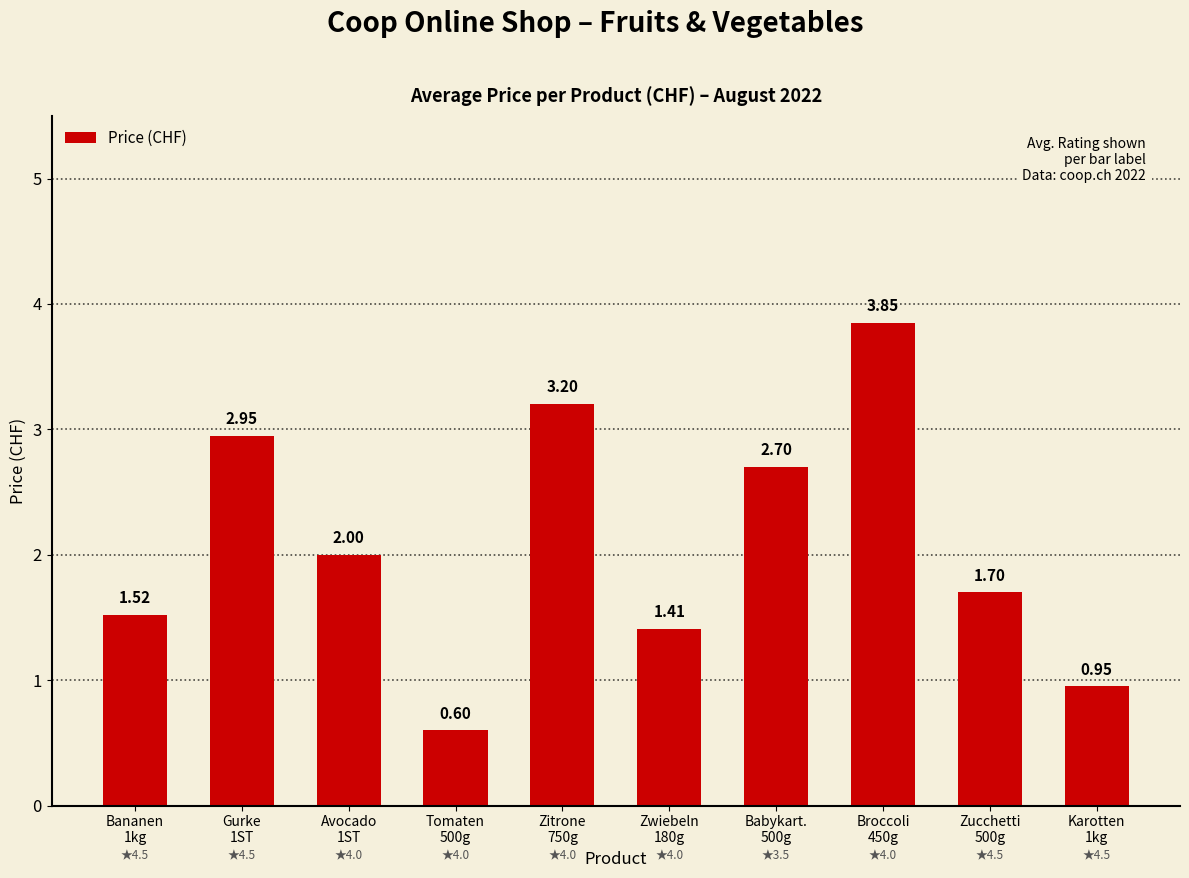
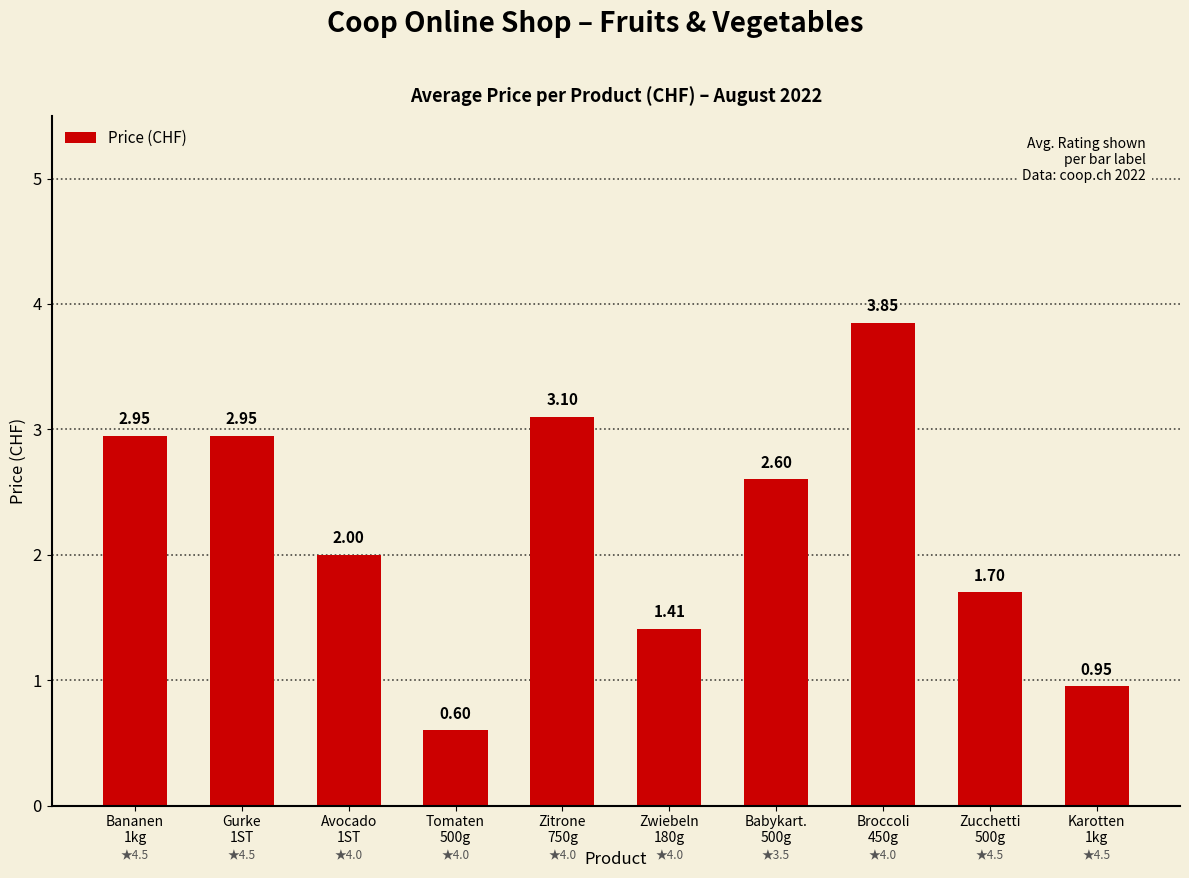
Bananen 1kg: 1.52 -> 2.95
Zitrone 750g: 3.20 -> 3.10
Babykart. 500g: 2.70 -> 2.60
